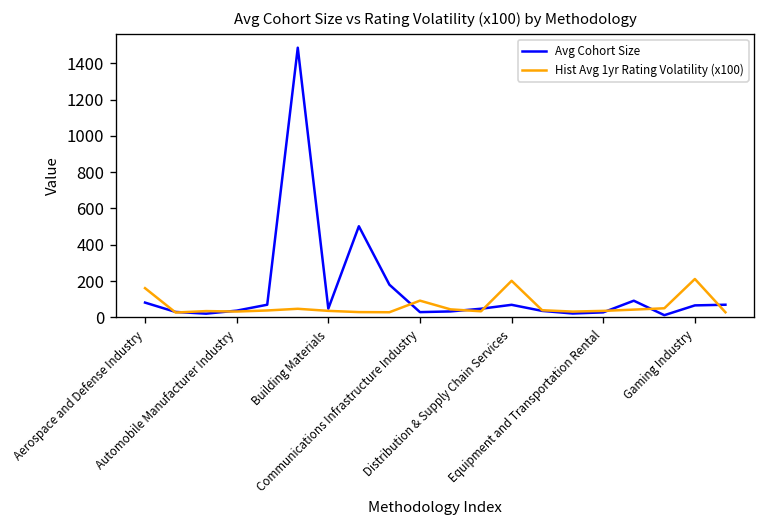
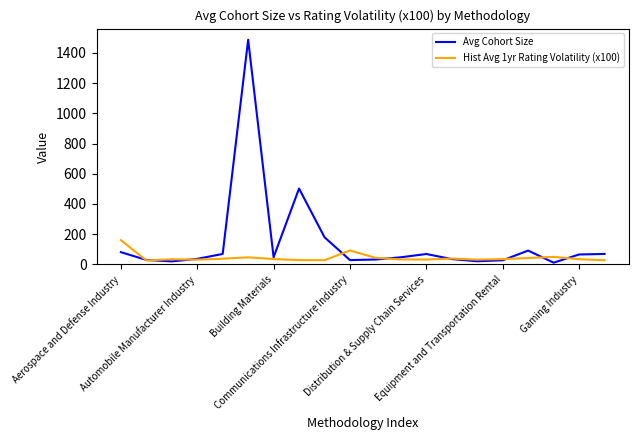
Hist Avg 1yr Rating Volatility (x100), Distribution & Supply Chain Services: 200 -> 30
Hist Avg 1yr Rating Volatility (x100), Gaming Industry: 210 -> 30
